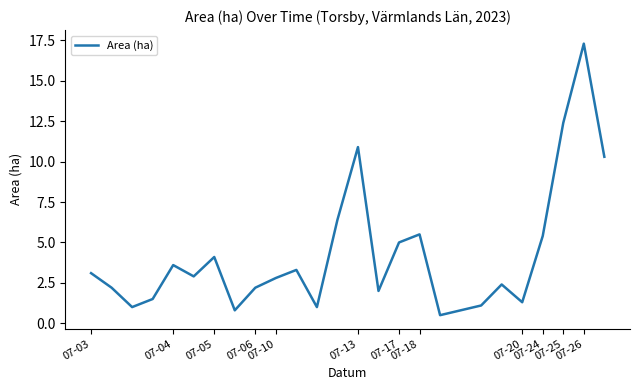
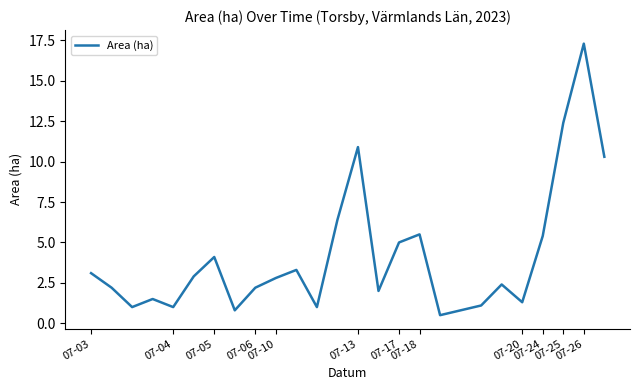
07-04: 3.6 -> 1.0
